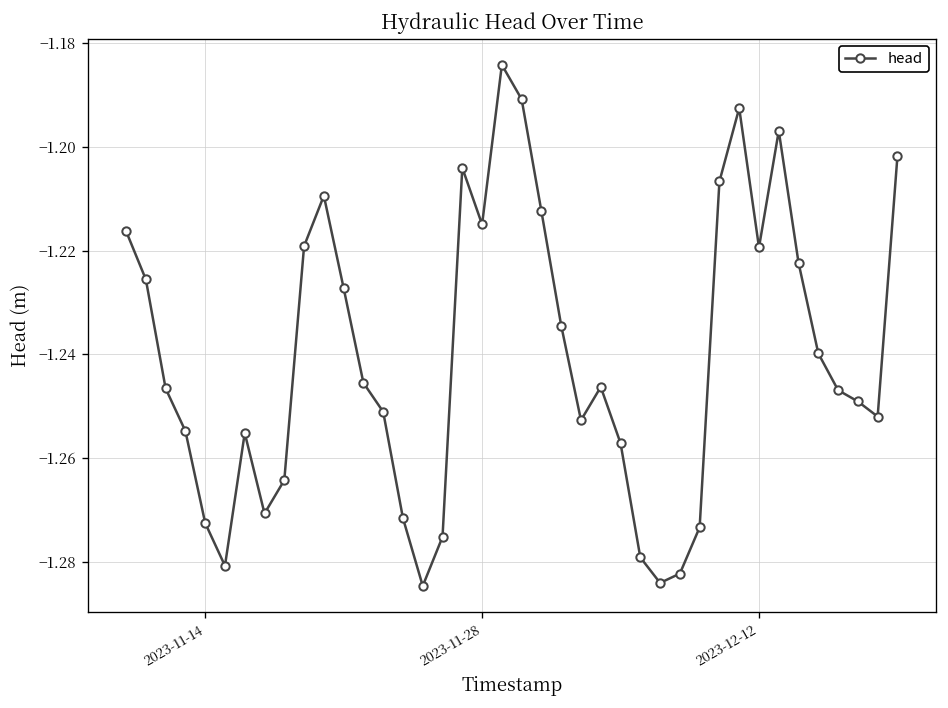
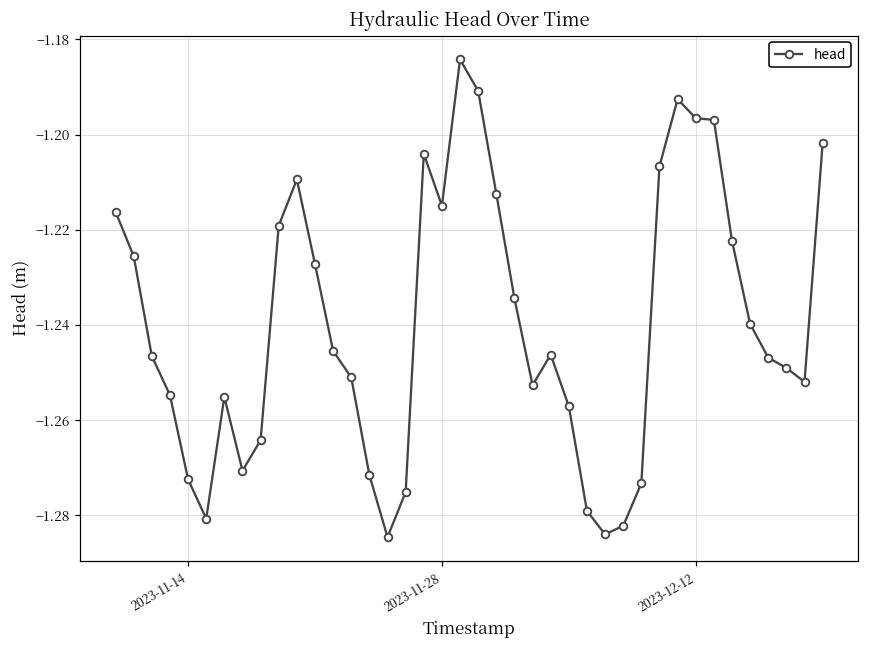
2023-12-12: -1.219 -> -1.197
